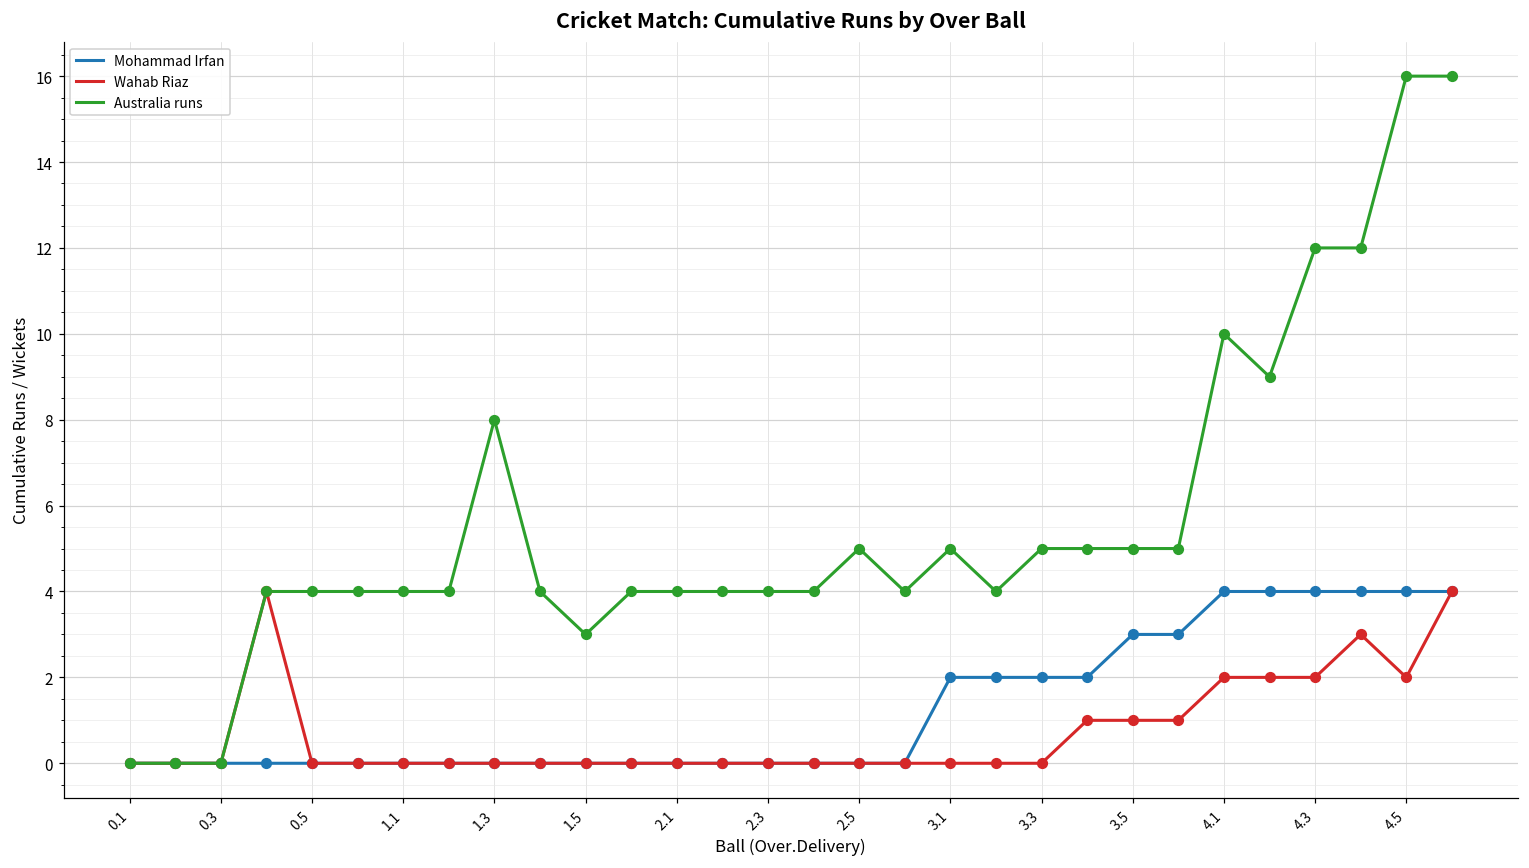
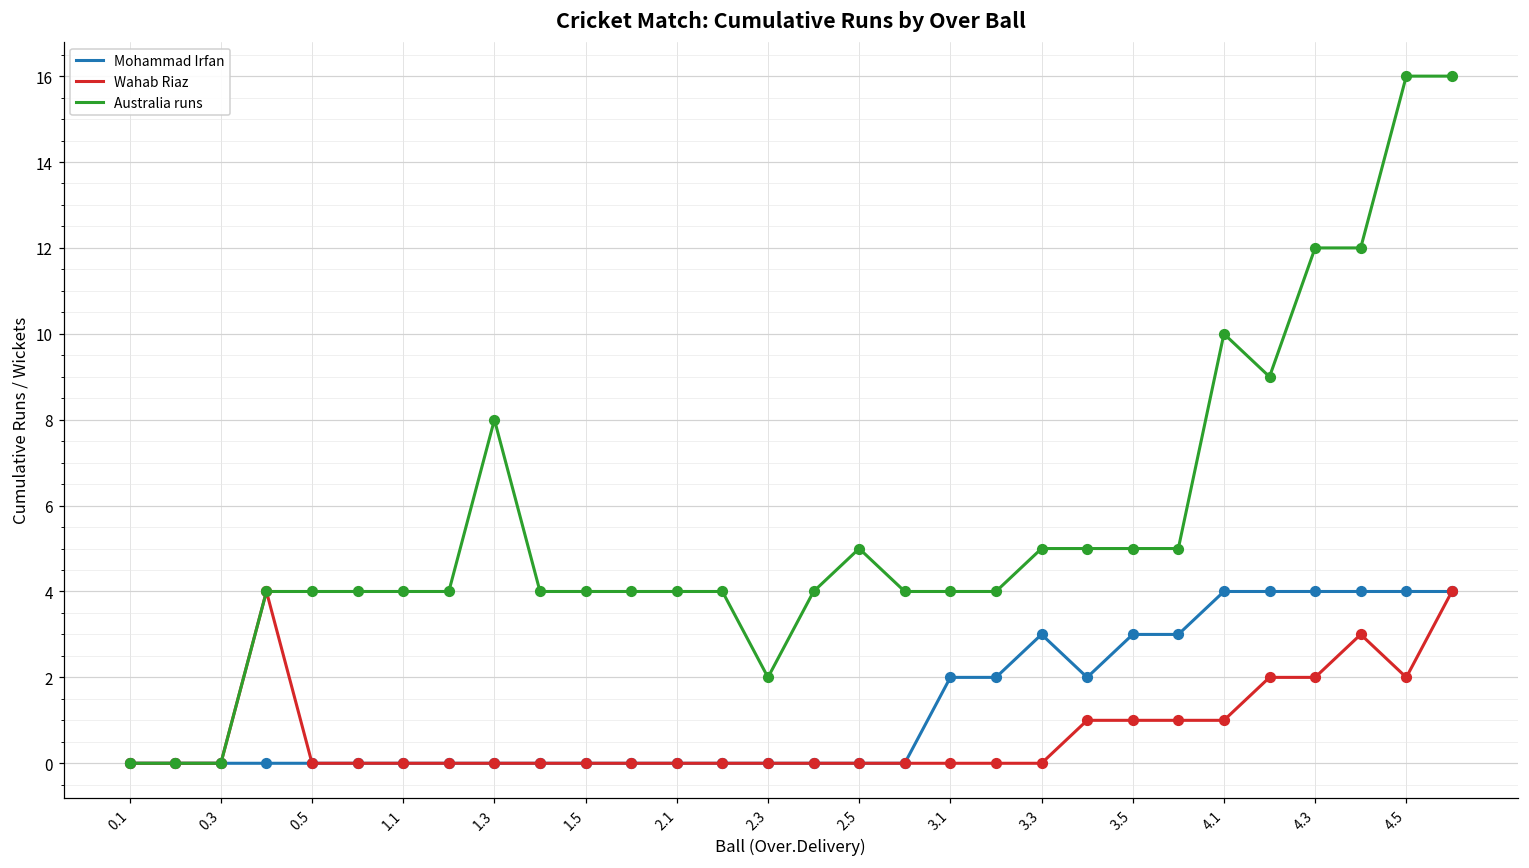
Australia runs, 1.5: 3 -> 4
Australia runs, 2.3: 4 -> 2
Australia runs, 3.1: 5 -> 4
Mohammad Irfan, 3.3: 2 -> 3
Wahab Riaz, 4.1: 2 -> 1
